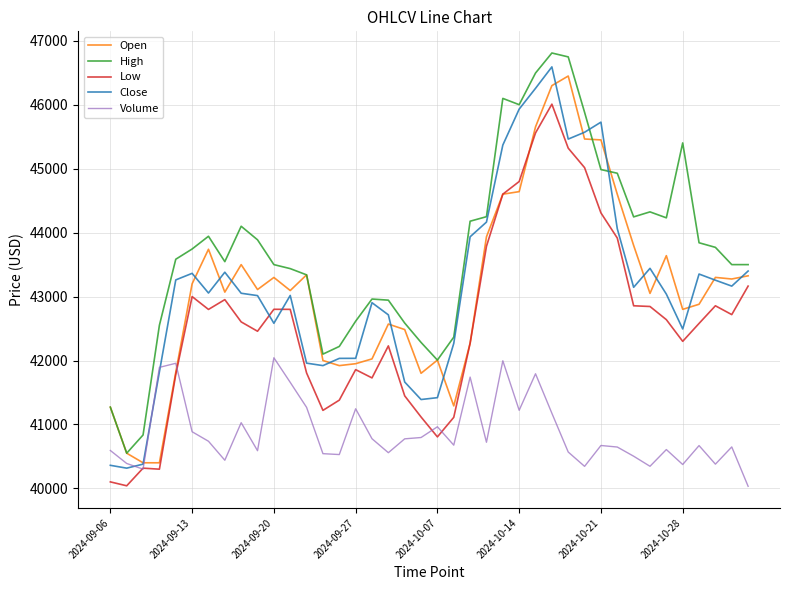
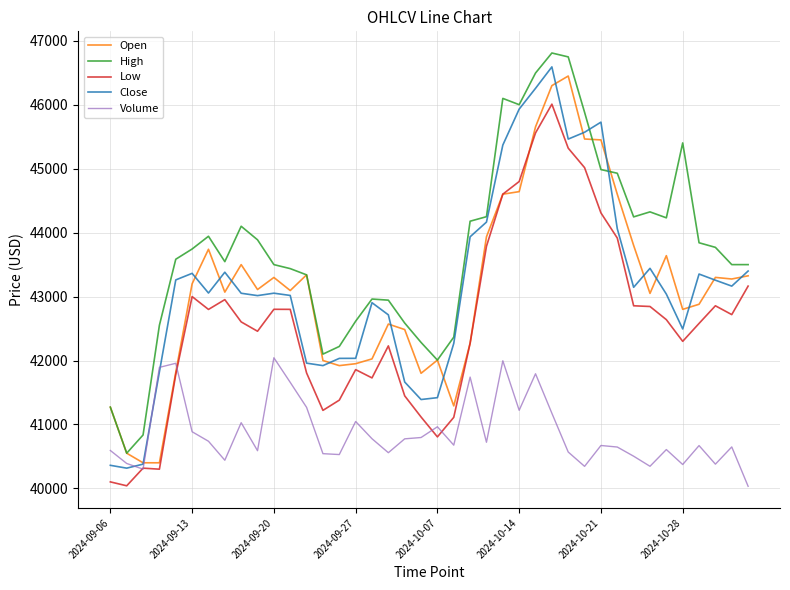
Close, 2024-09-20: 42600 -> 43100
Volume, 2024-09-27: 41200 -> 41000
